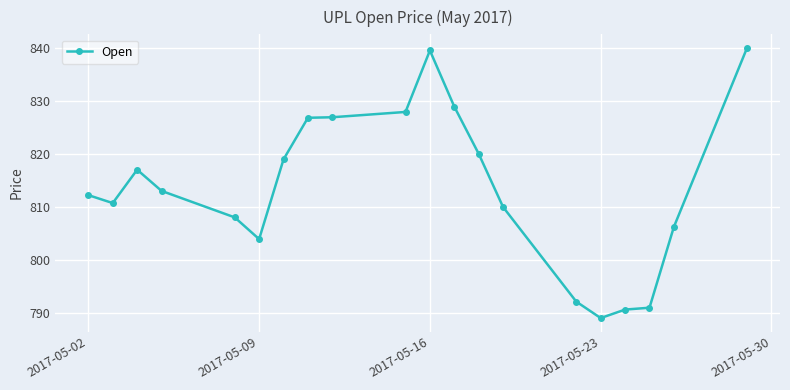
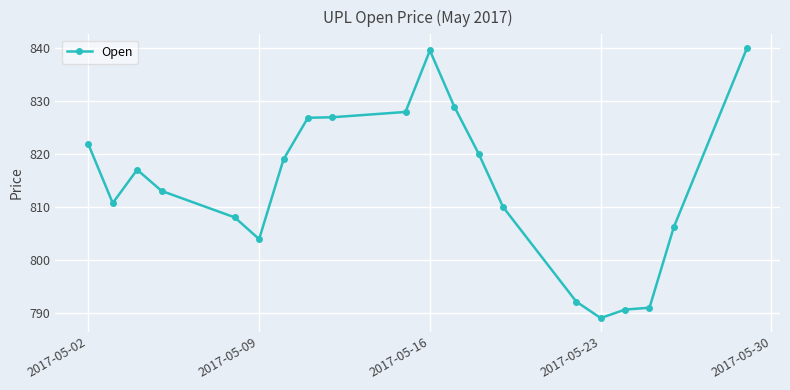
2017-05-02: 812 -> 822
